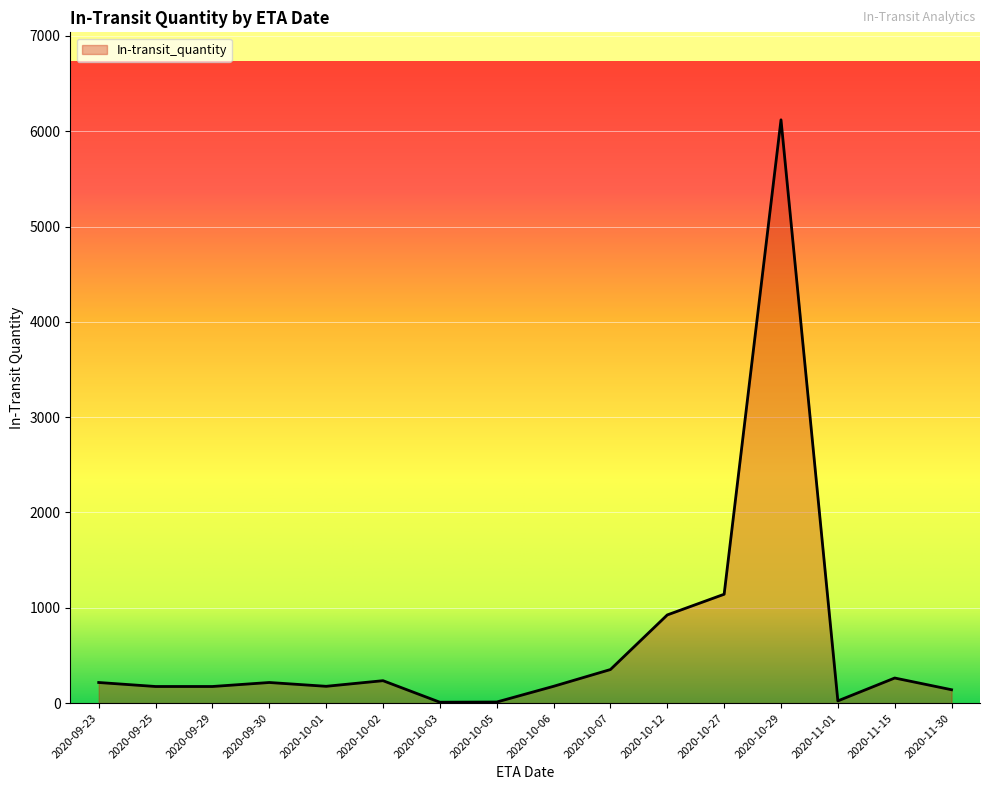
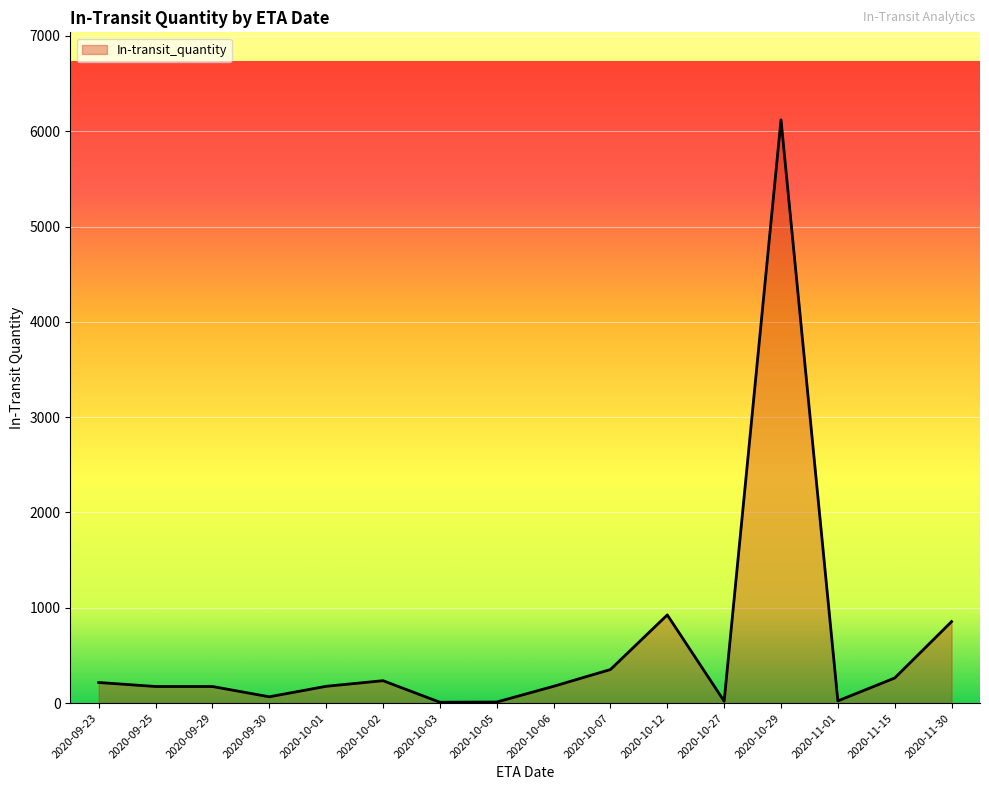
2020-09-30: 200 -> 100
2020-10-27: 1100 -> 0
2020-11-30: 100 -> 900
